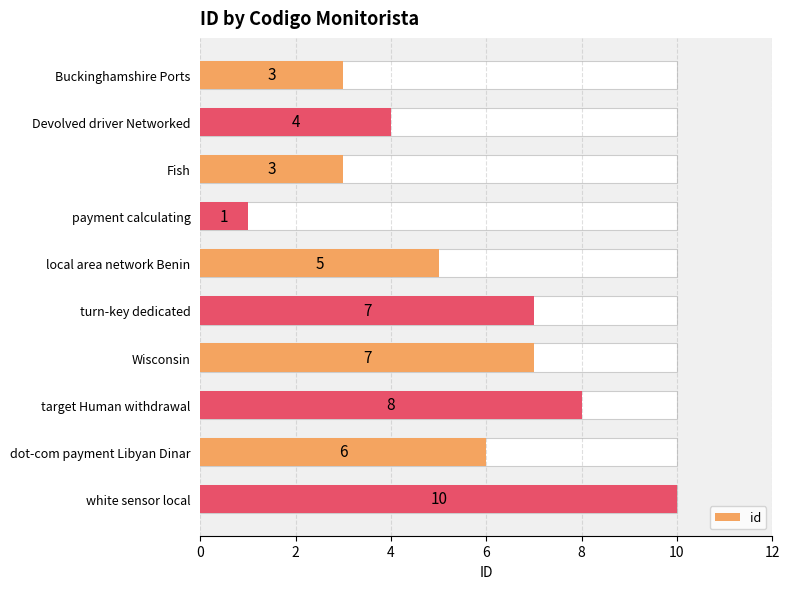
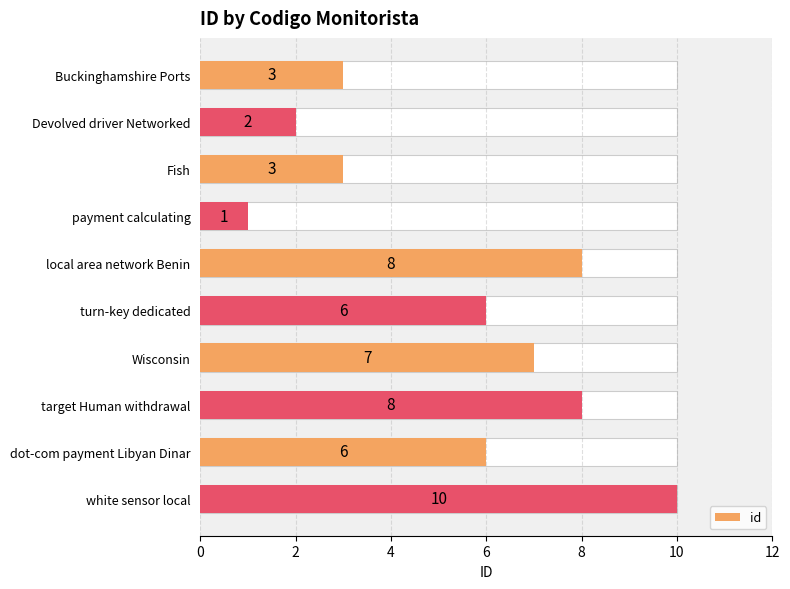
id, Devolved driver Networked: 4 -> 2
id, local area network Benin: 5 -> 8
id, turn-key dedicated: 7 -> 6
